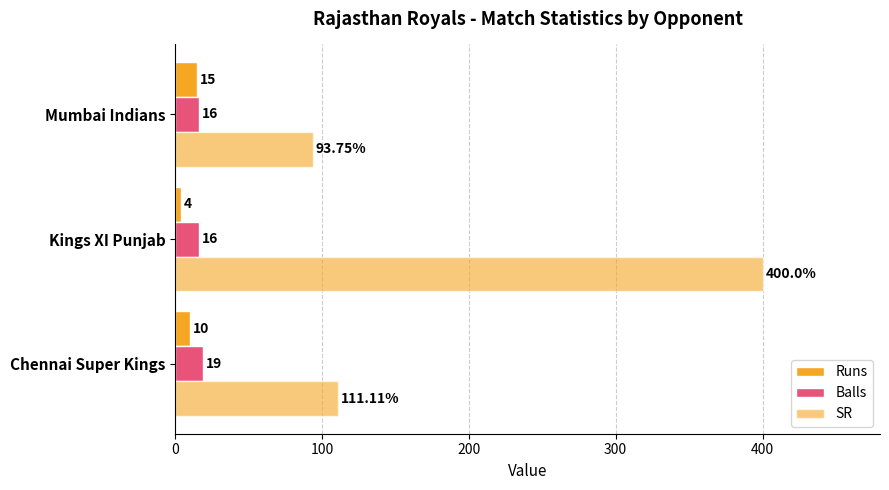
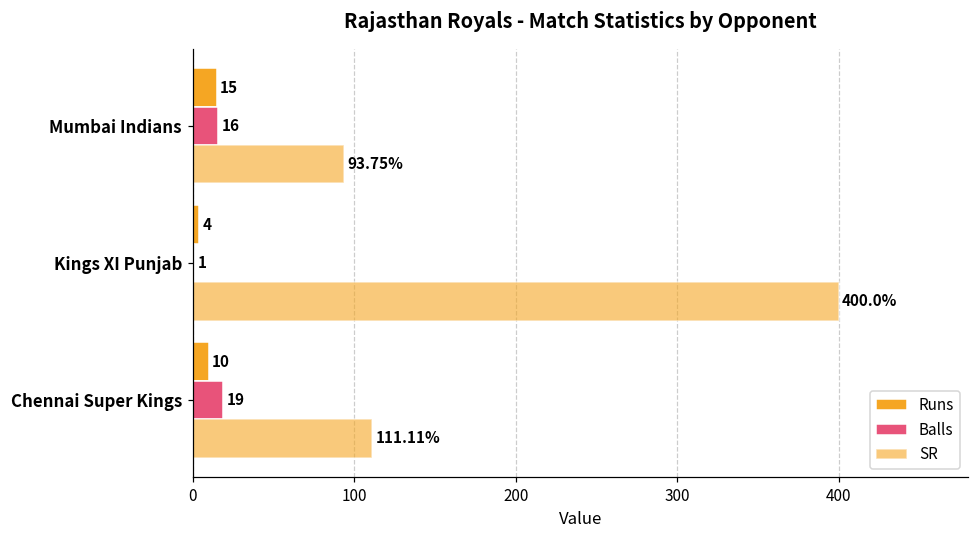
Balls, Kings XI Punjab: 16 -> 1
